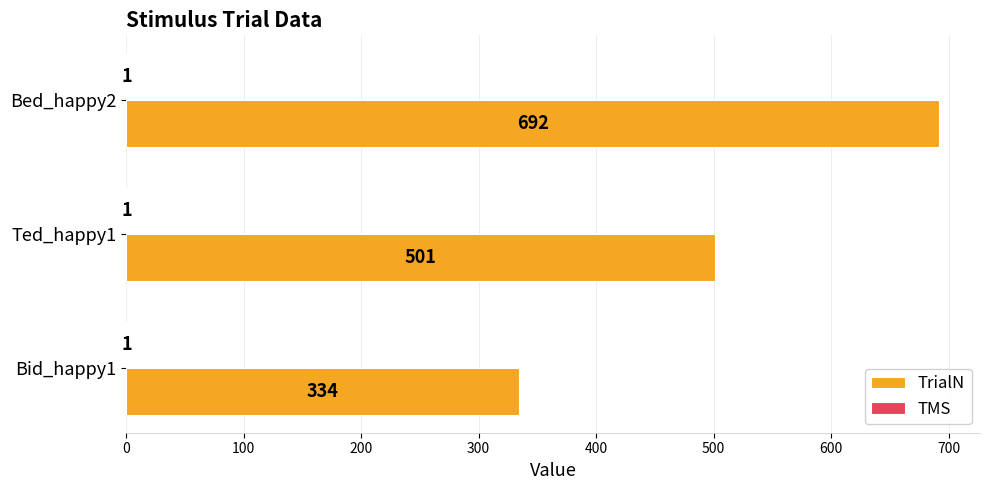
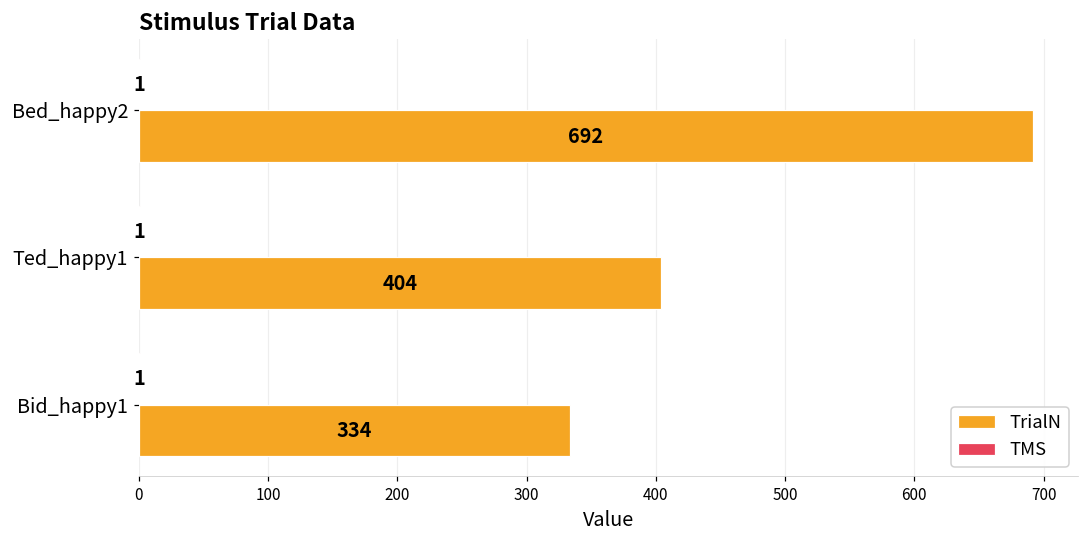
TrialN, Ted_happy1: 501 -> 404
